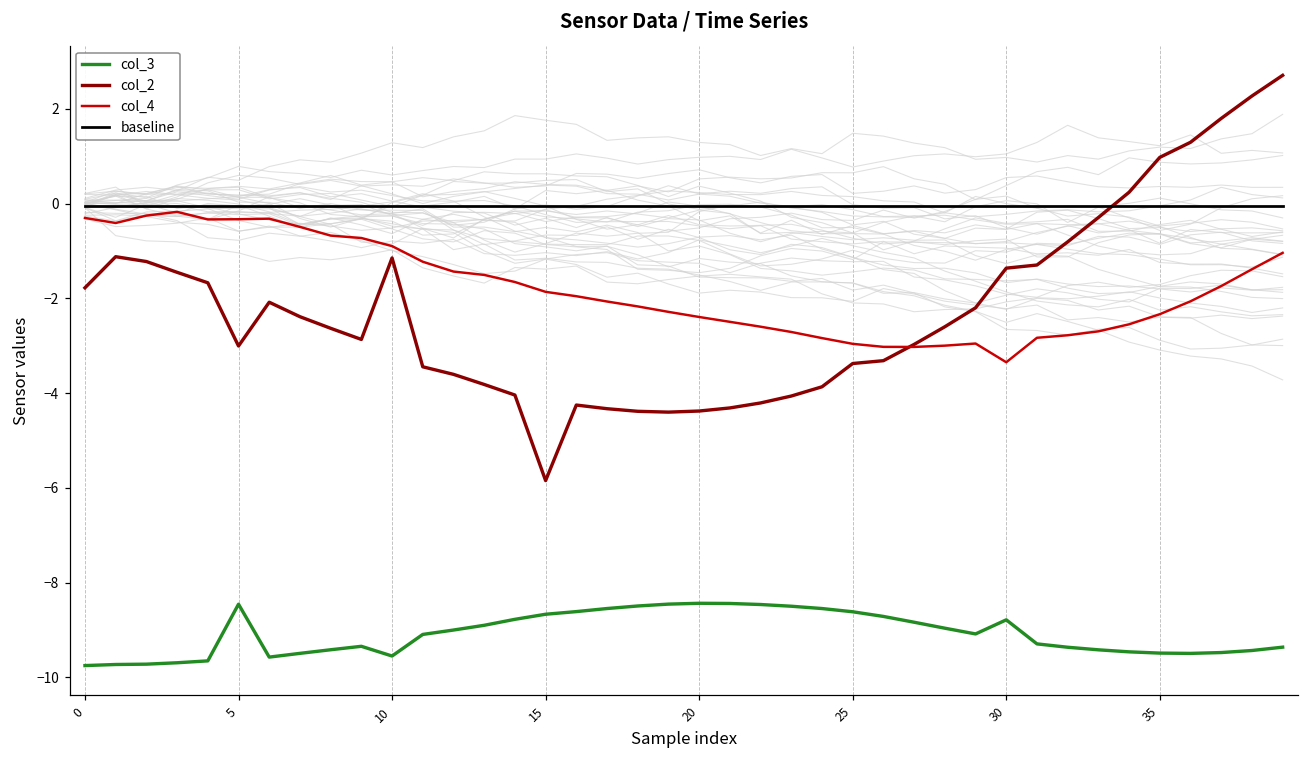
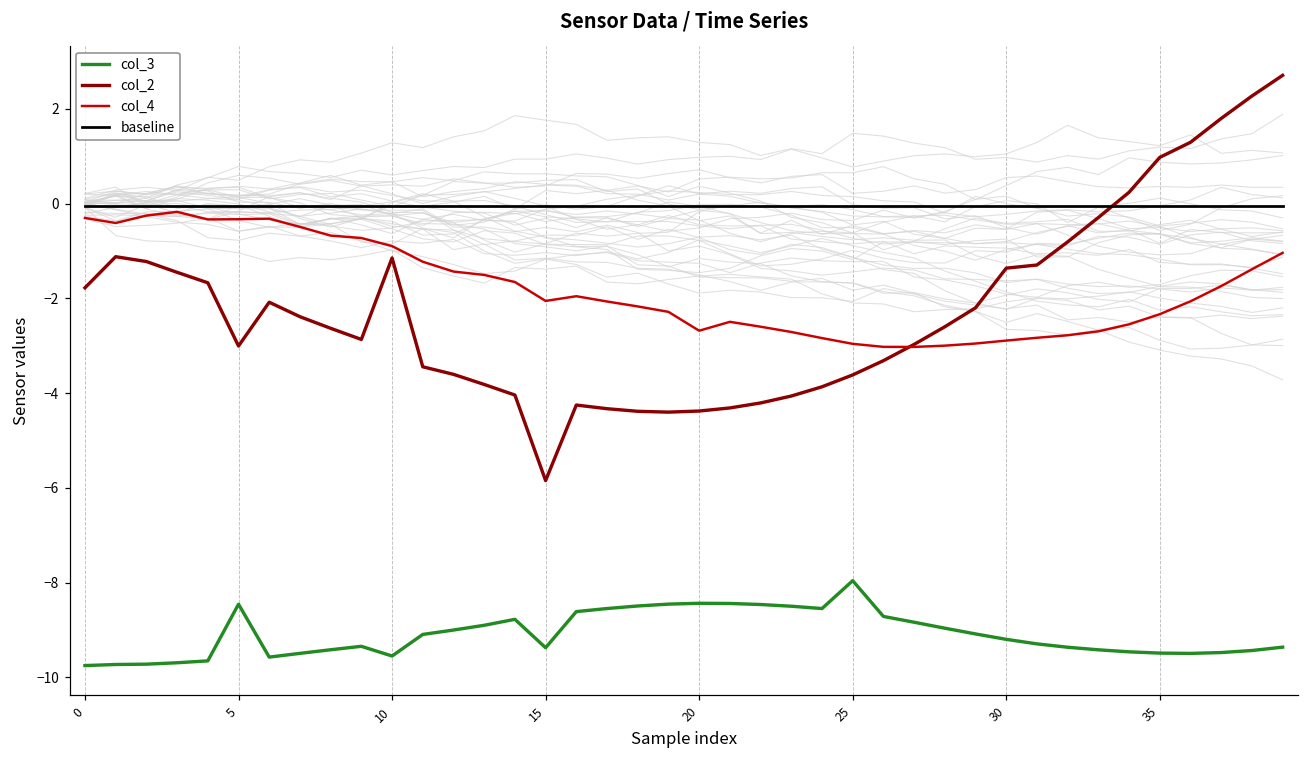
col_3, 15: -8.7 -> -9.4
col_4, 15: -1.9 -> -2.1
col_4, 20: -2.4 -> -2.7
col_3, 25: -8.6 -> -8.0
col_2, 25: -3.4 -> -3.6
col_3, 30: -8.8 -> -9.2
col_4, 30: -3.3 -> -2.9
